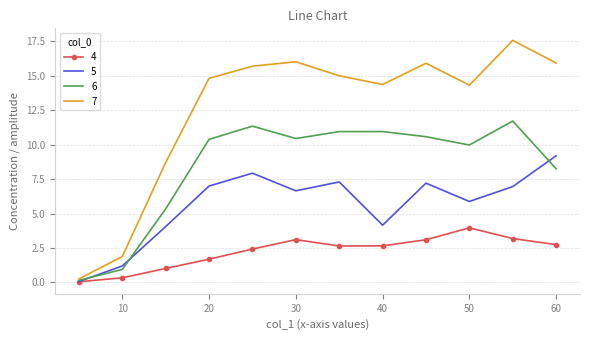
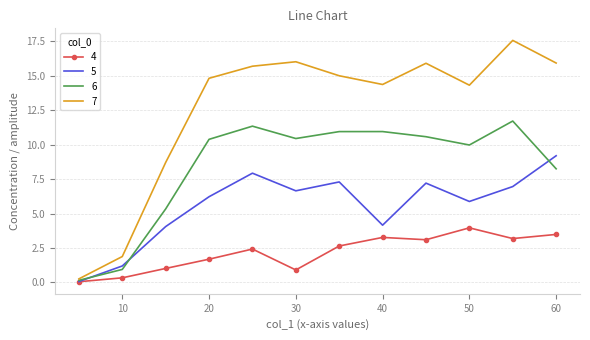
5, 20: 7.0 -> 6.2
4, 30: 3.1 -> 0.9
4, 40: 2.7 -> 3.3
4, 60: 2.7 -> 3.5
